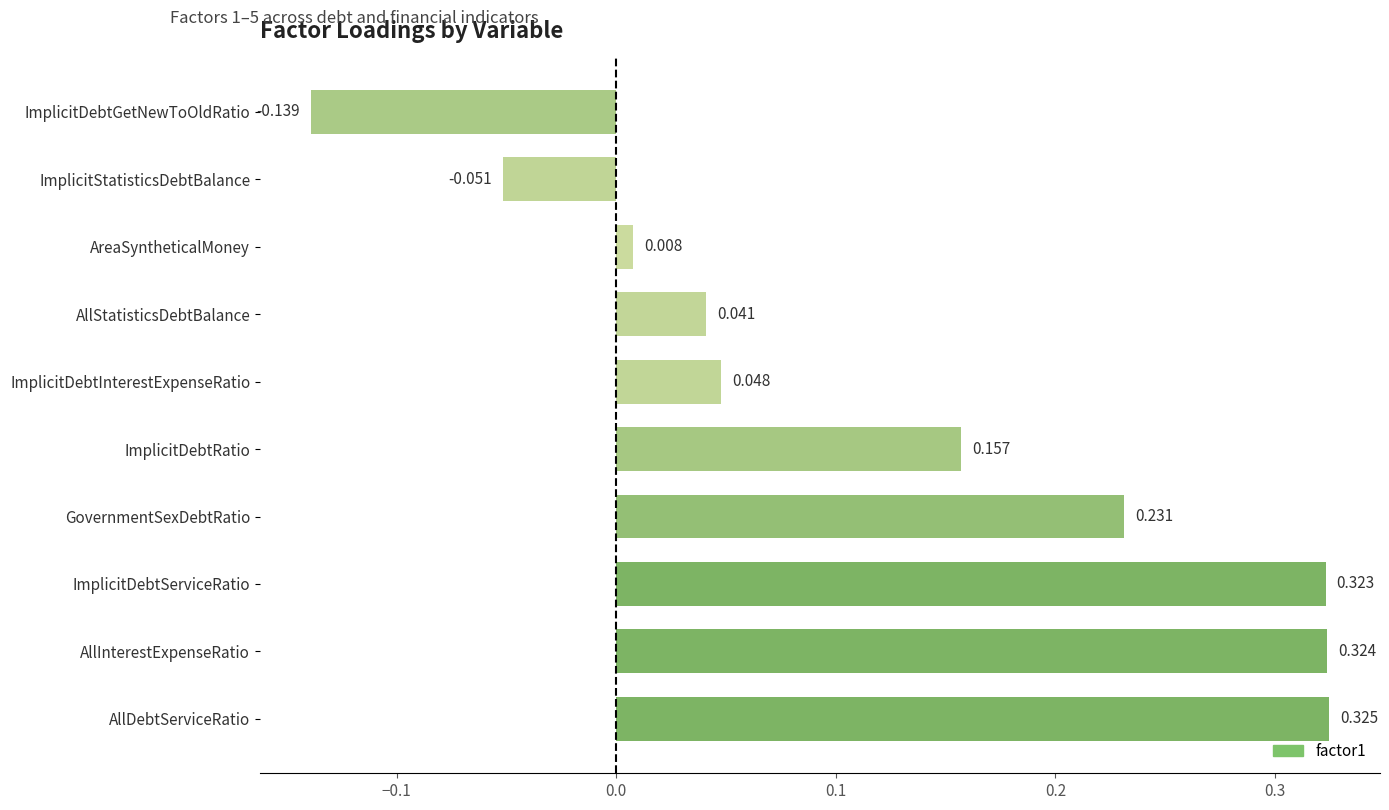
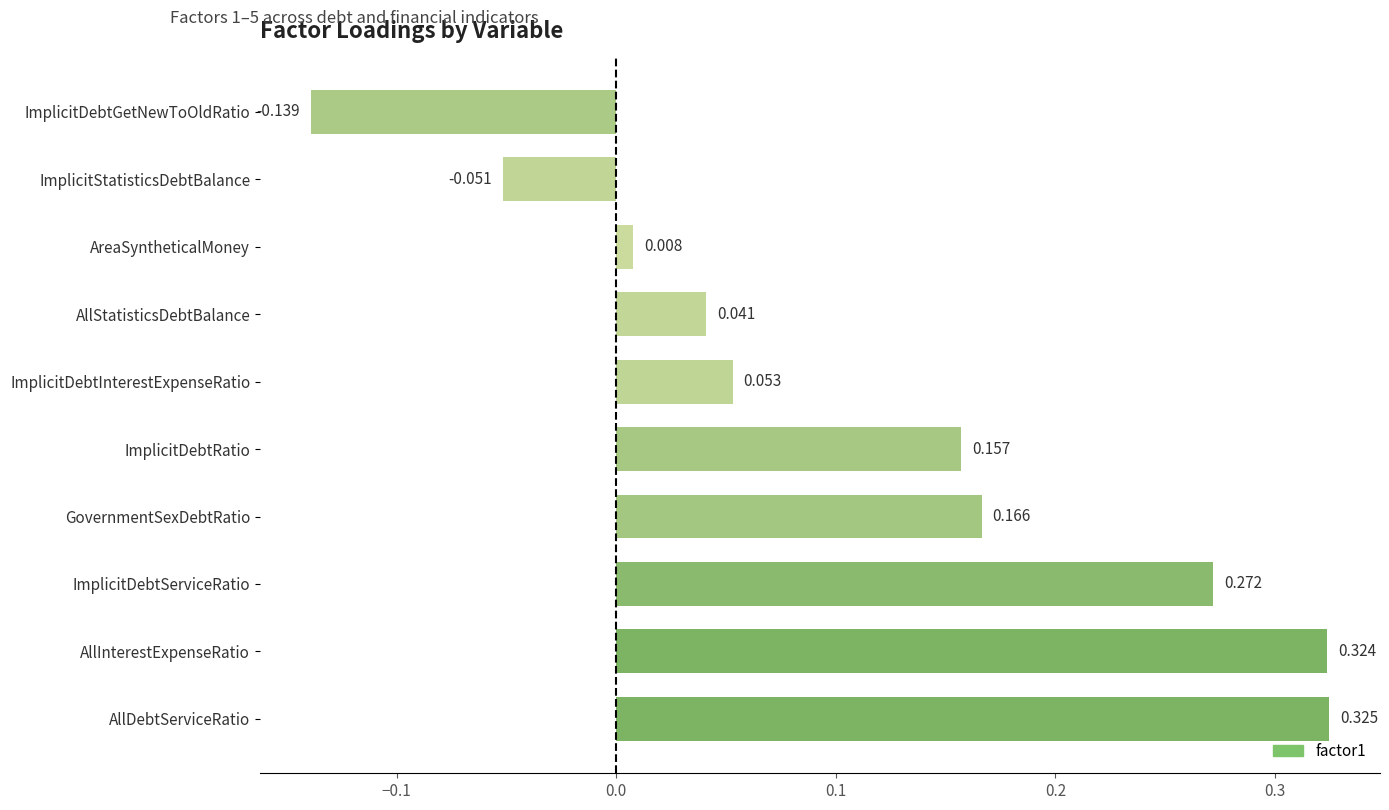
ImplicitDebtInterestExpenseRatio: 0.048 -> 0.053
GovernmentSexDebtRatio: 0.231 -> 0.166
ImplicitDebtServiceRatio: 0.323 -> 0.272
